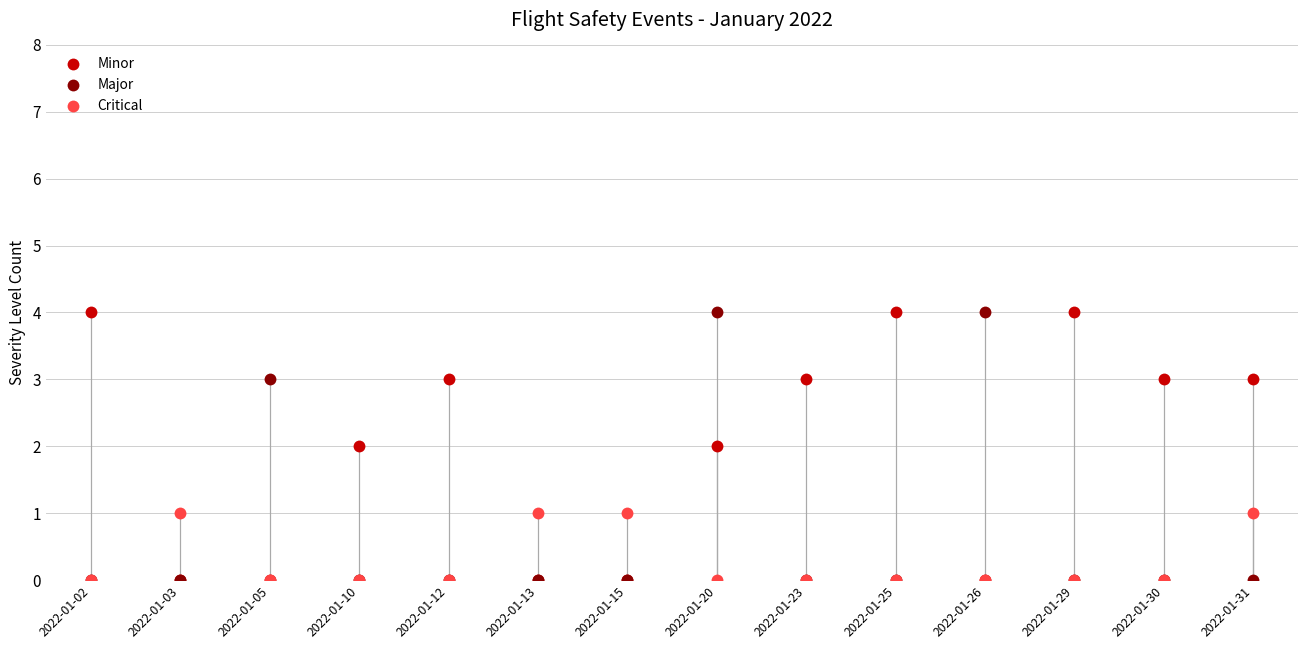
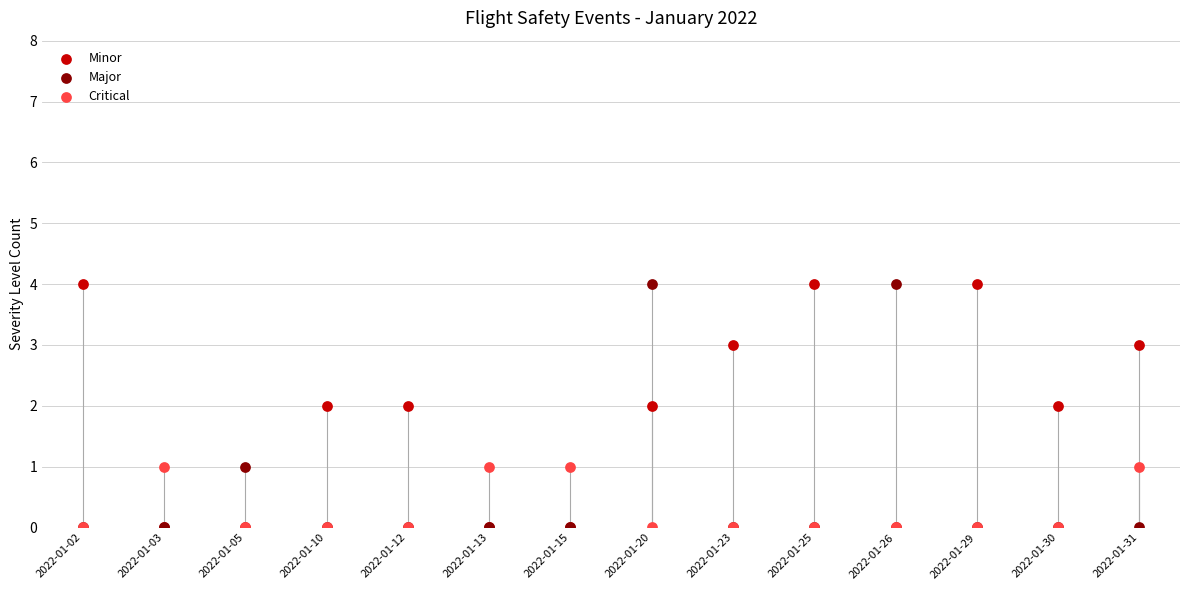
Major, 2022-01-05: 3 -> 1
Minor, 2022-01-12: 3 -> 2
Minor, 2022-01-30: 3 -> 2
